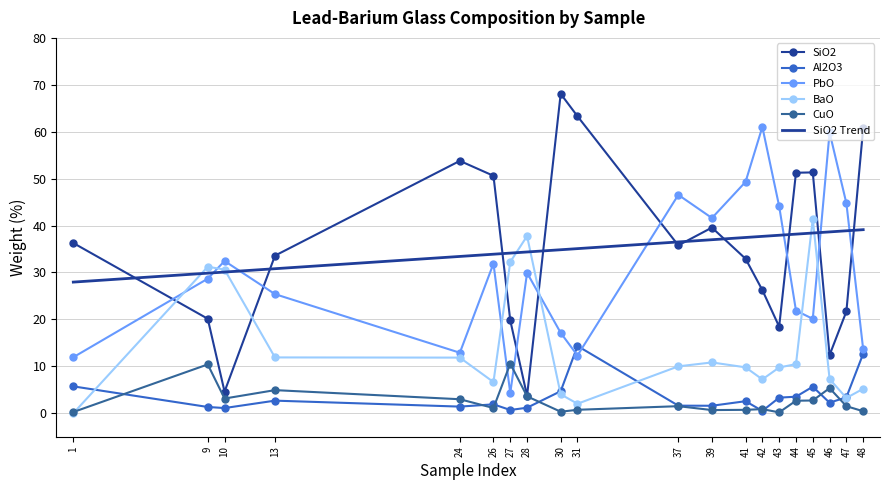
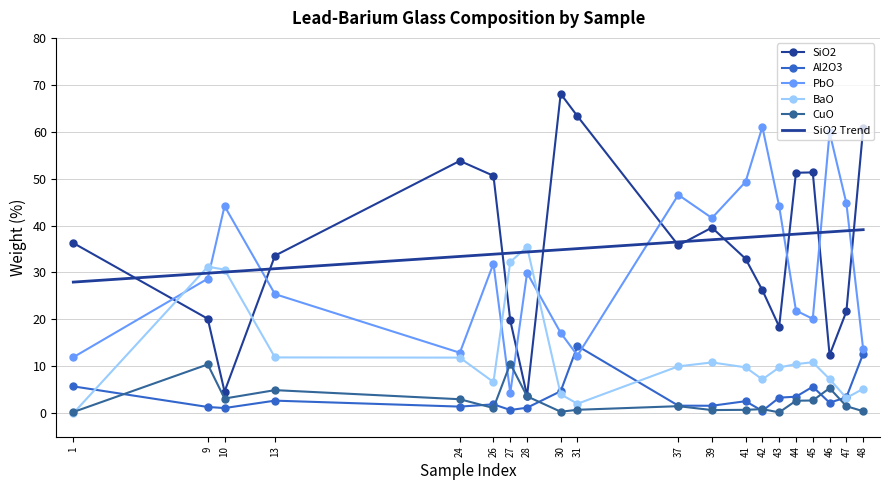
PbO, 10: 32 -> 44
BaO, 28: 38 -> 35
BaO, 45: 41 -> 11
